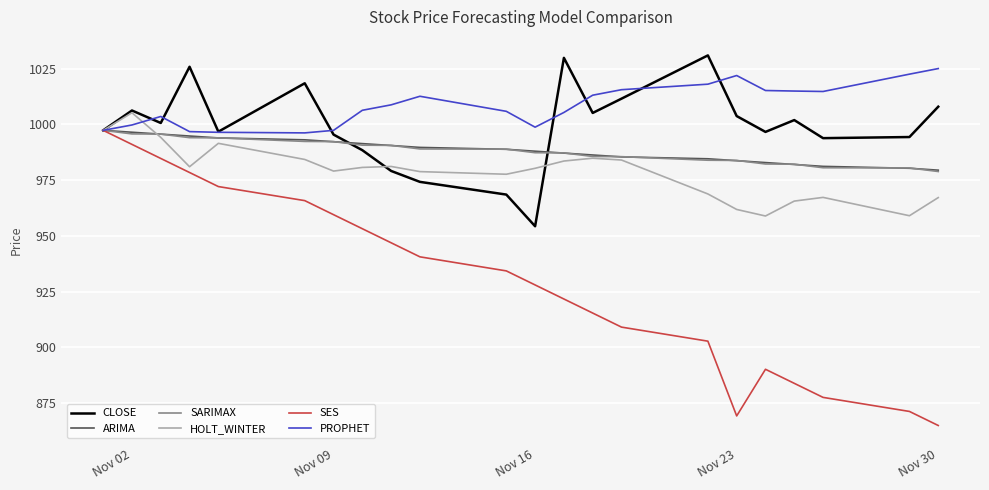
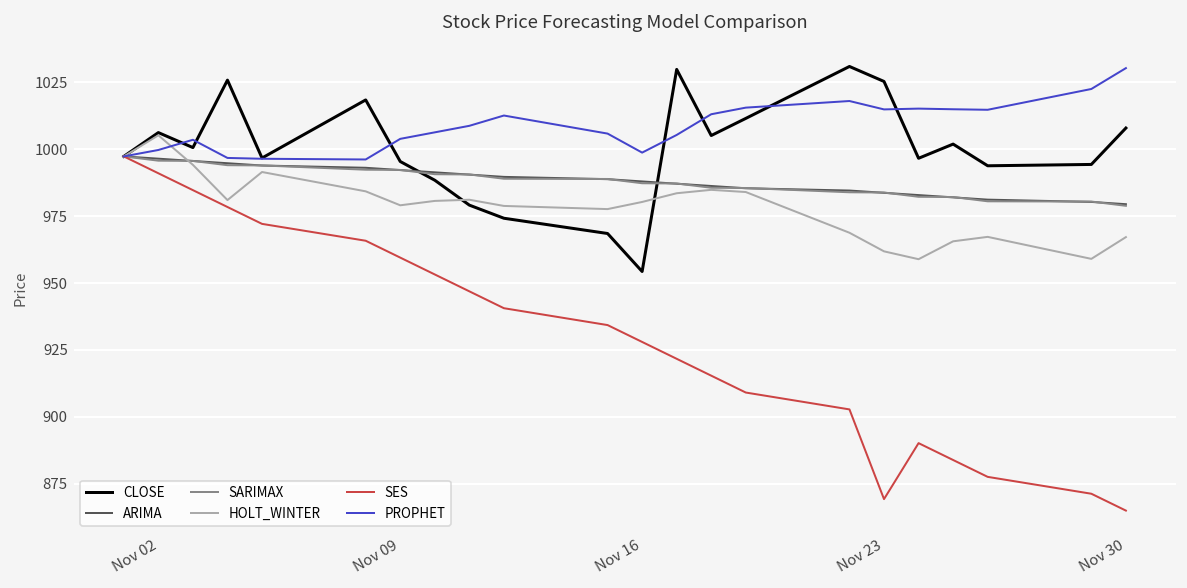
PROPHET, Nov 09: 997 -> 1004
CLOSE, Nov 23: 1004 -> 1025
PROPHET, Nov 23: 1022 -> 1015
PROPHET, Nov 30: 1025 -> 1030
